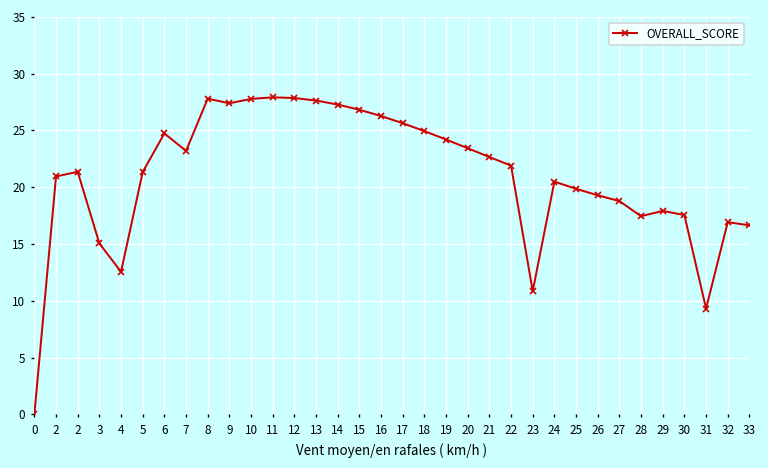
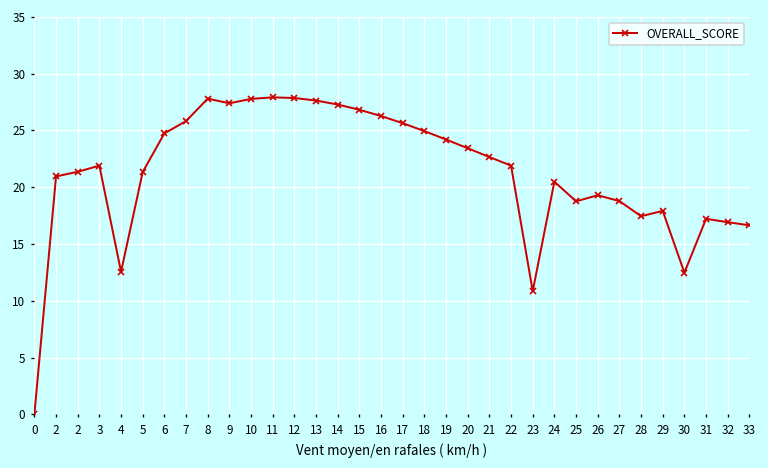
3: 15 -> 22
7: 23 -> 26
25: 20 -> 19
30: 18 -> 12
31: 9 -> 17
